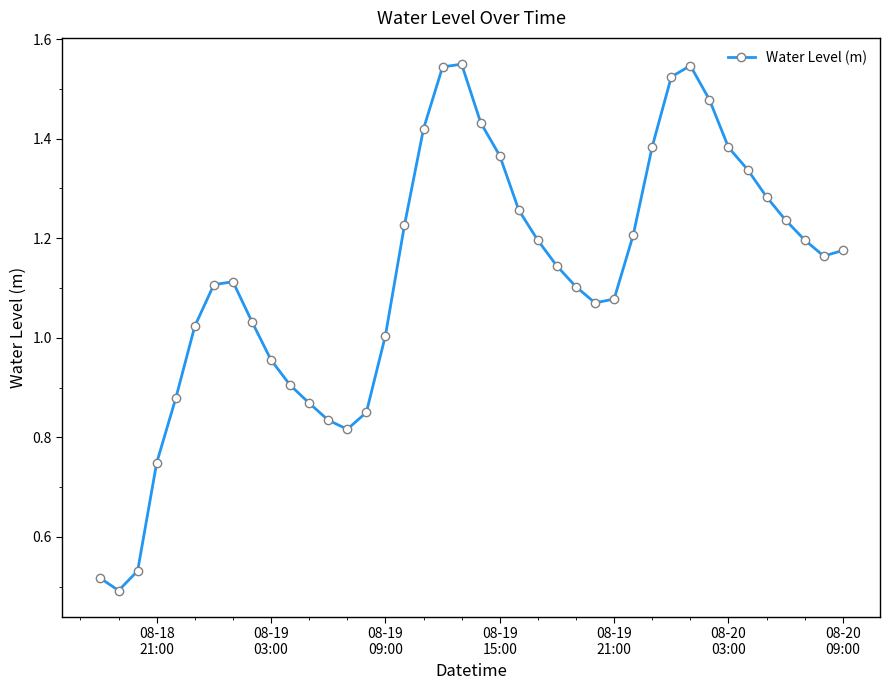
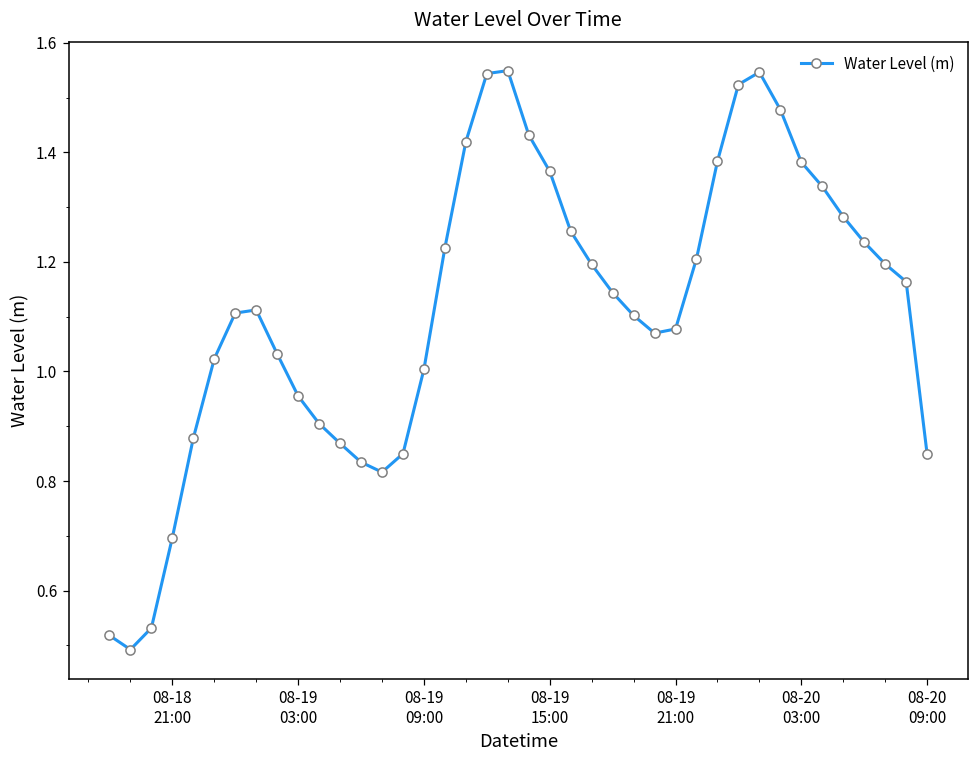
08-18 21:00: 0.75 -> 0.70
08-20 09:00: 1.18 -> 0.85
